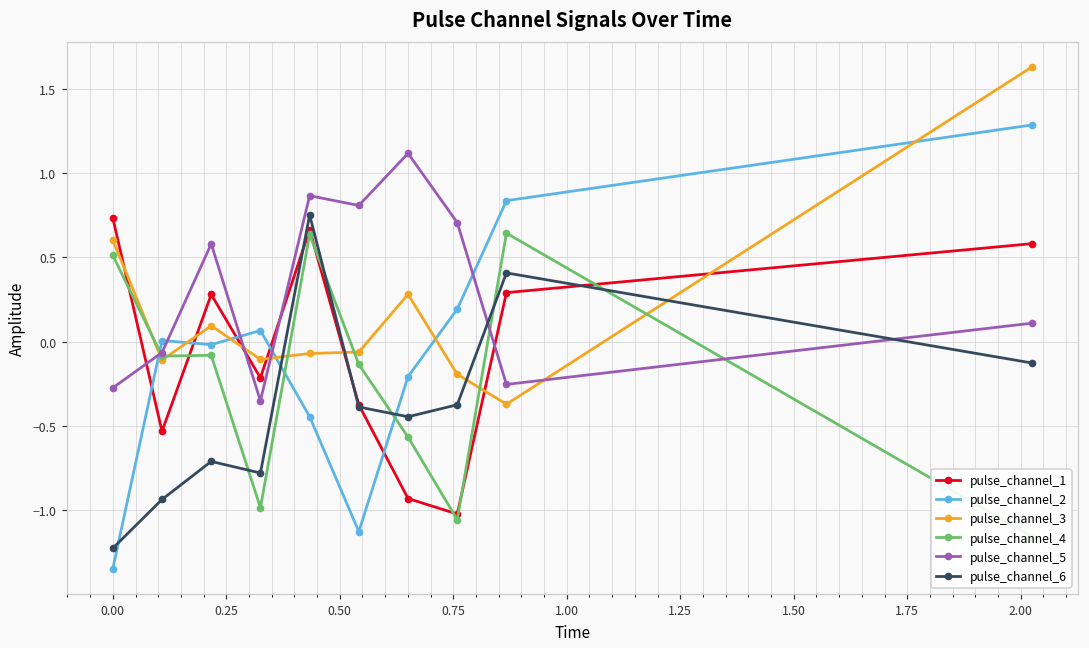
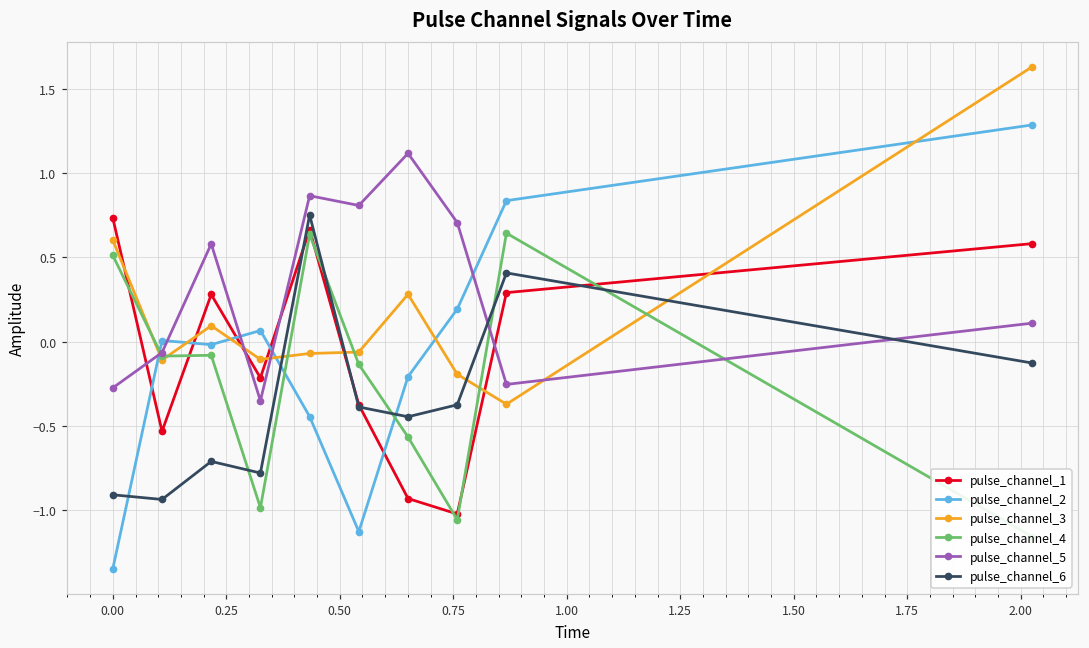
pulse_channel_6, 0.00: -1.22 -> -0.91
